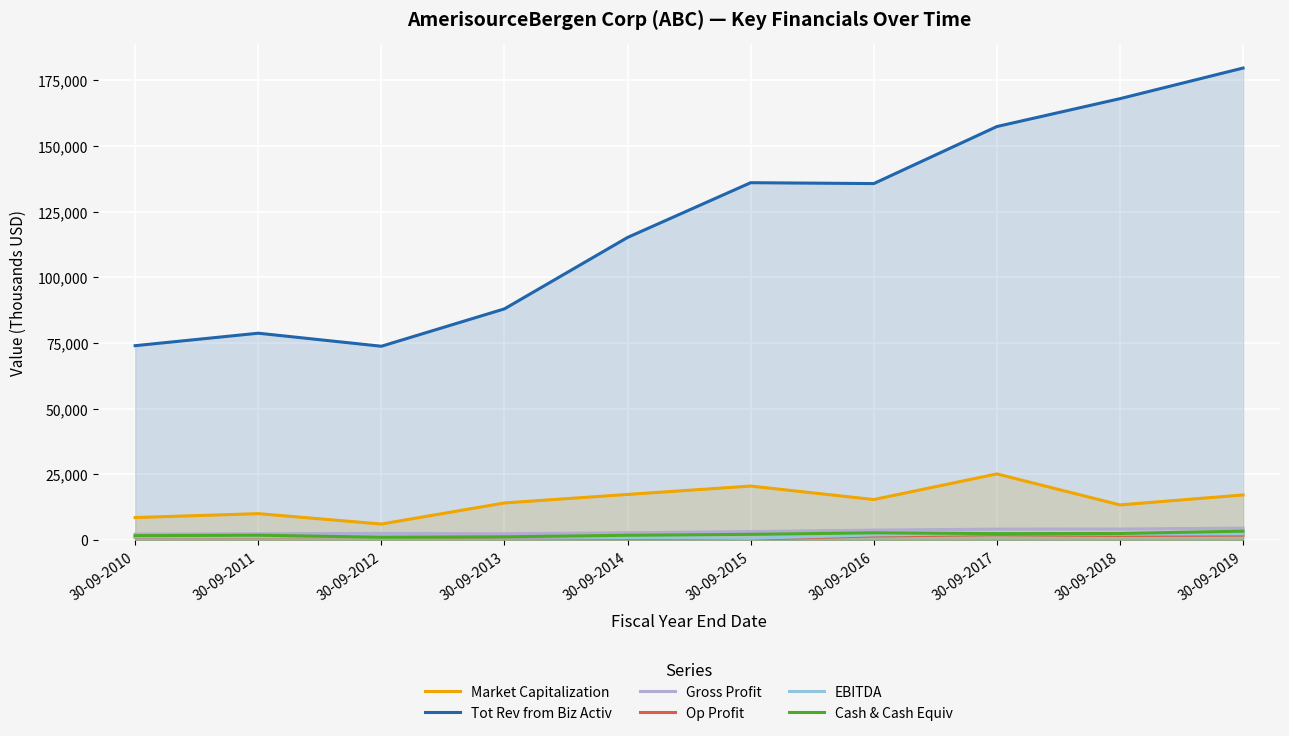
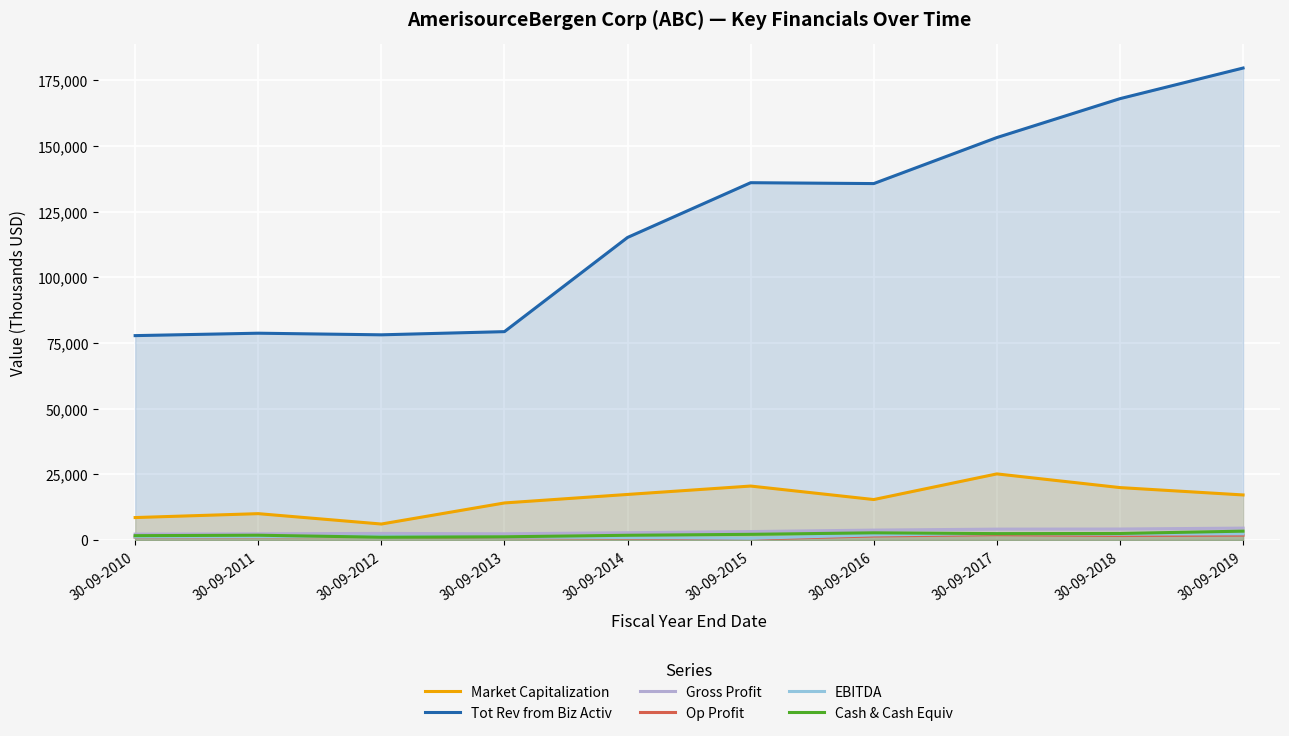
Tot Rev from Biz Activ, 30-09-2010: 74,000 -> 78,000
Tot Rev from Biz Activ, 30-09-2012: 74,000 -> 78,000
Tot Rev from Biz Activ, 30-09-2013: 88,000 -> 79,000
Tot Rev from Biz Activ, 30-09-2017: 157,000 -> 153,000
Market Capitalization, 30-09-2018: 13,000 -> 20,000
